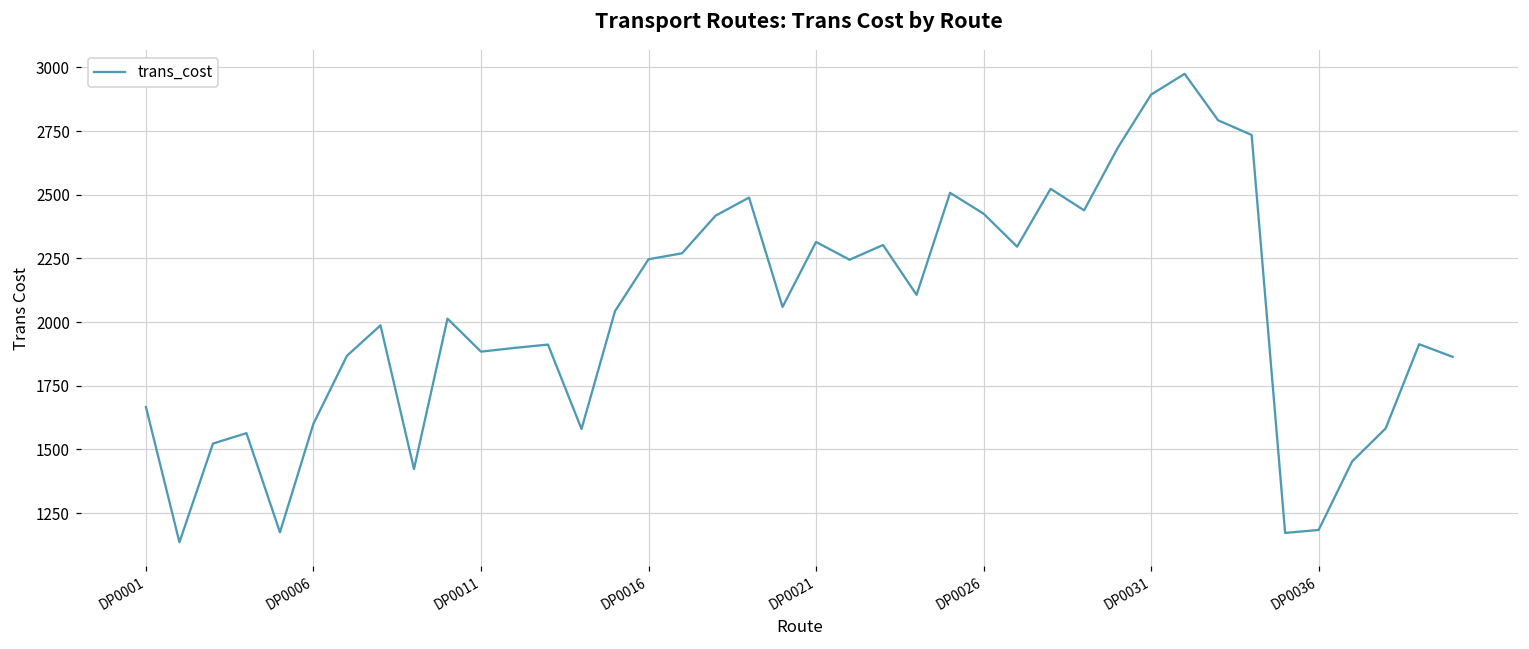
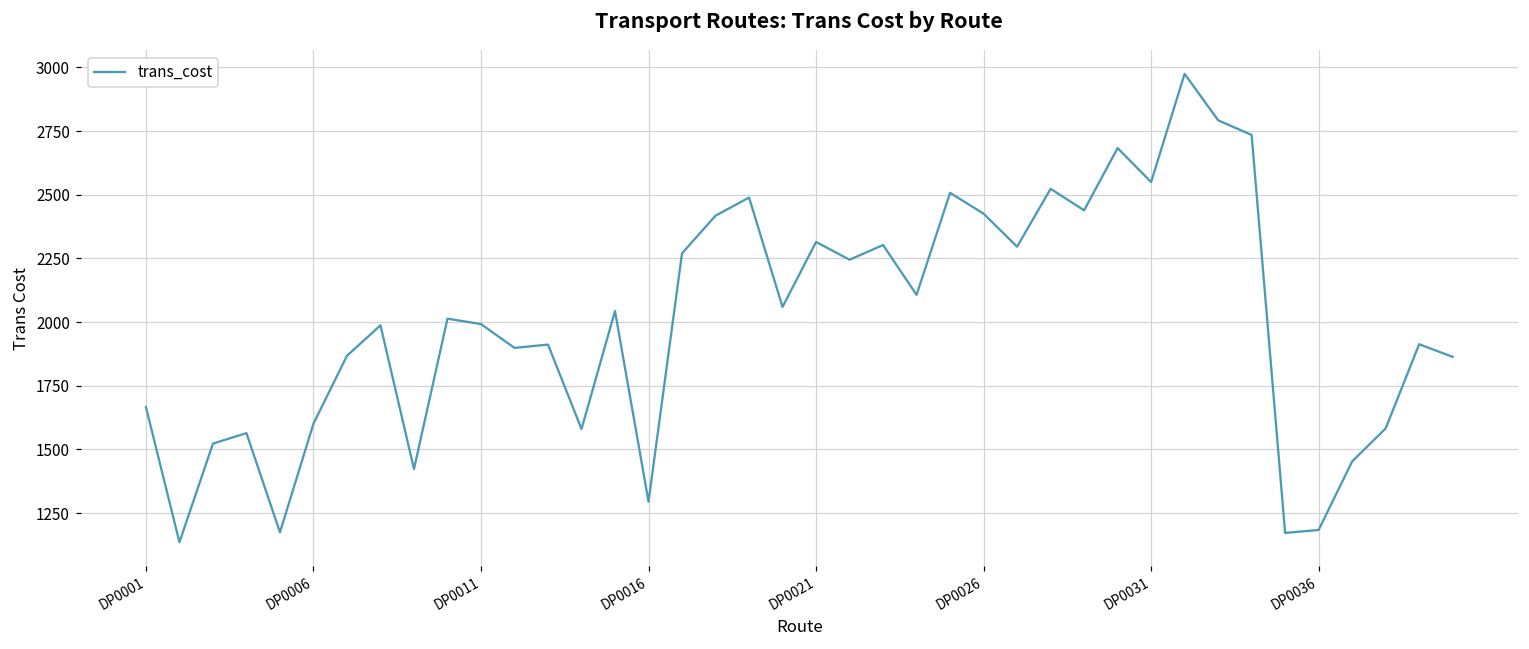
DP0011: 1880 -> 1990
DP0016: 2250 -> 1300
DP0031: 2890 -> 2550
